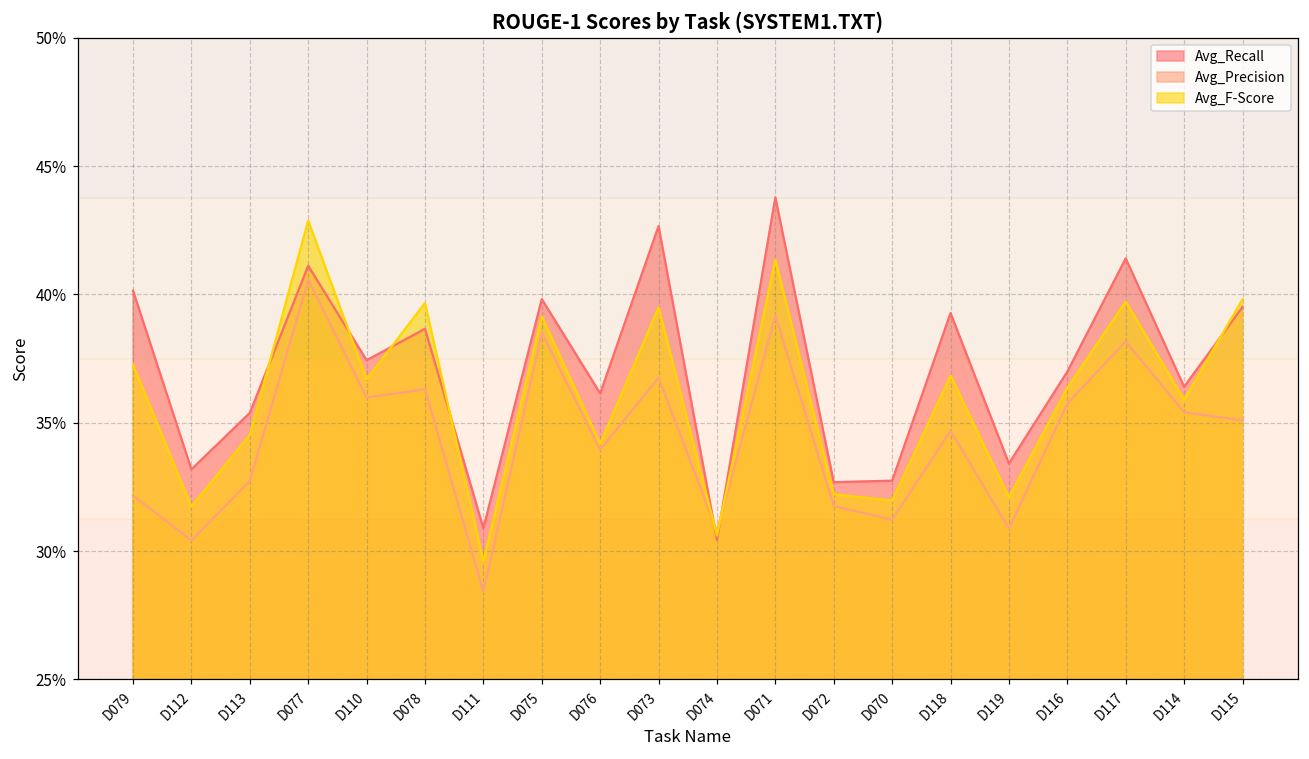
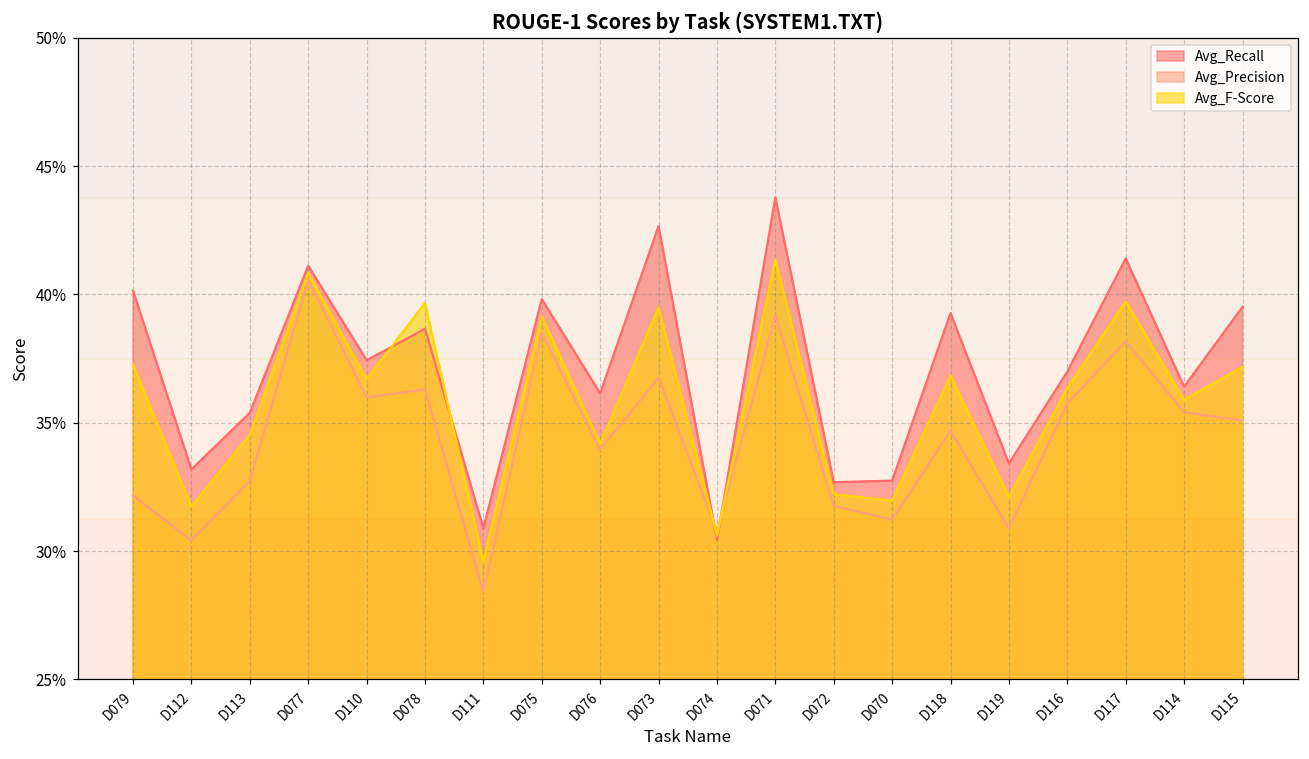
Avg_F-Score, D077: 42.9% -> 40.8%
Avg_F-Score, D115: 39.8% -> 37.2%
